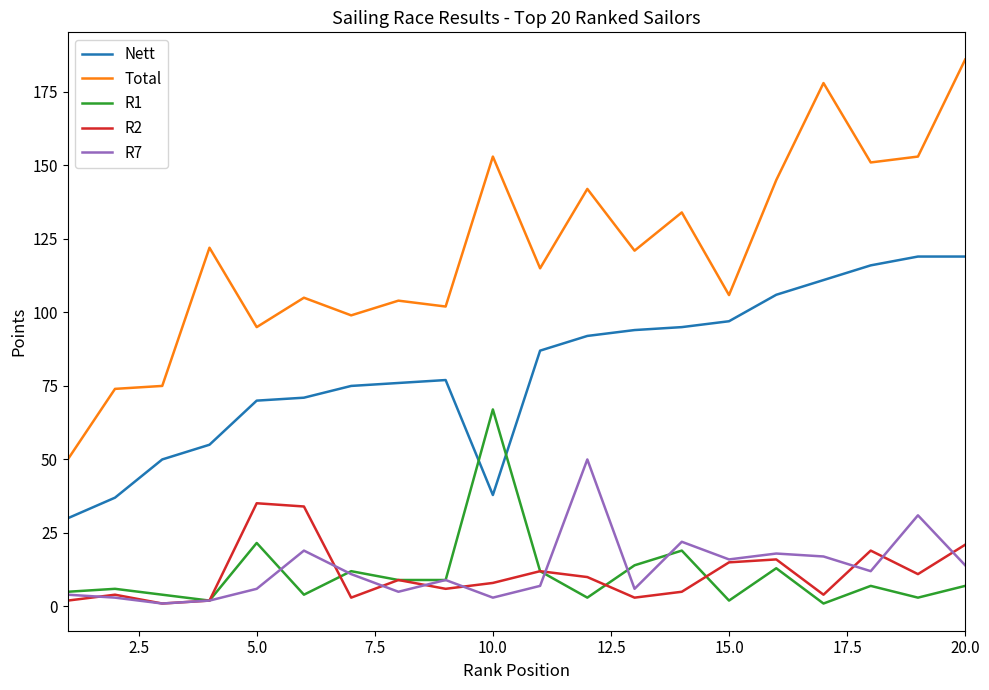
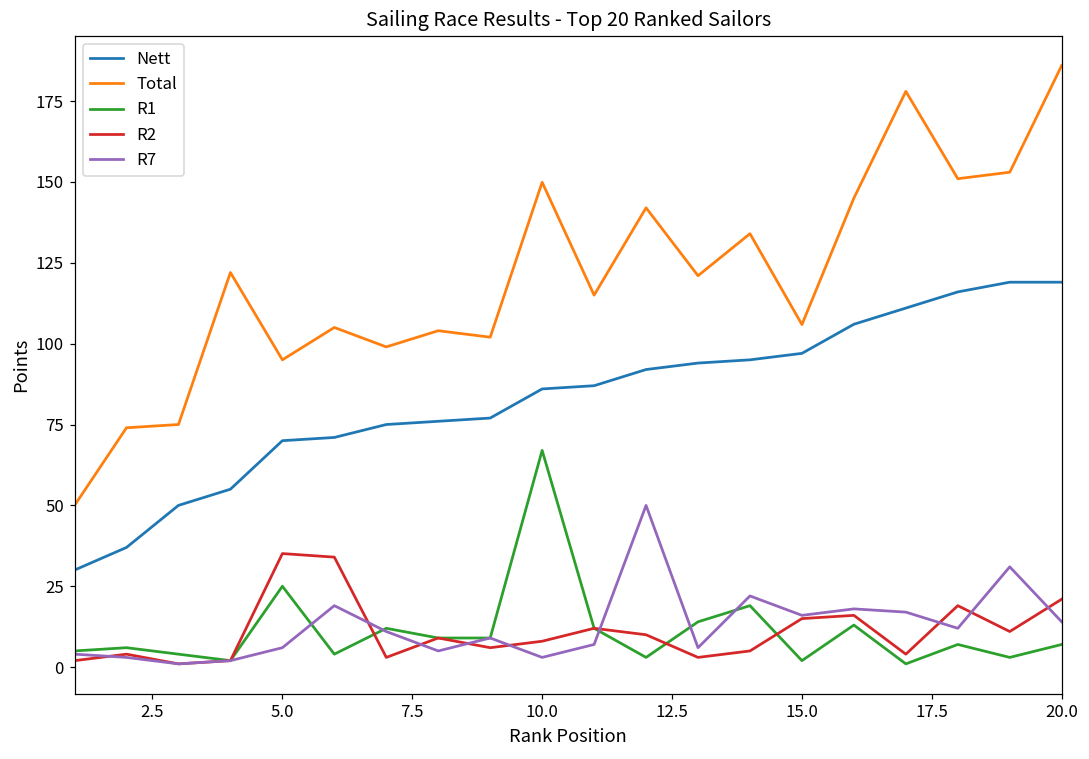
R1, 5.0: 22 -> 25
Nett, 10.0: 38 -> 86
Total, 10.0: 153 -> 150
